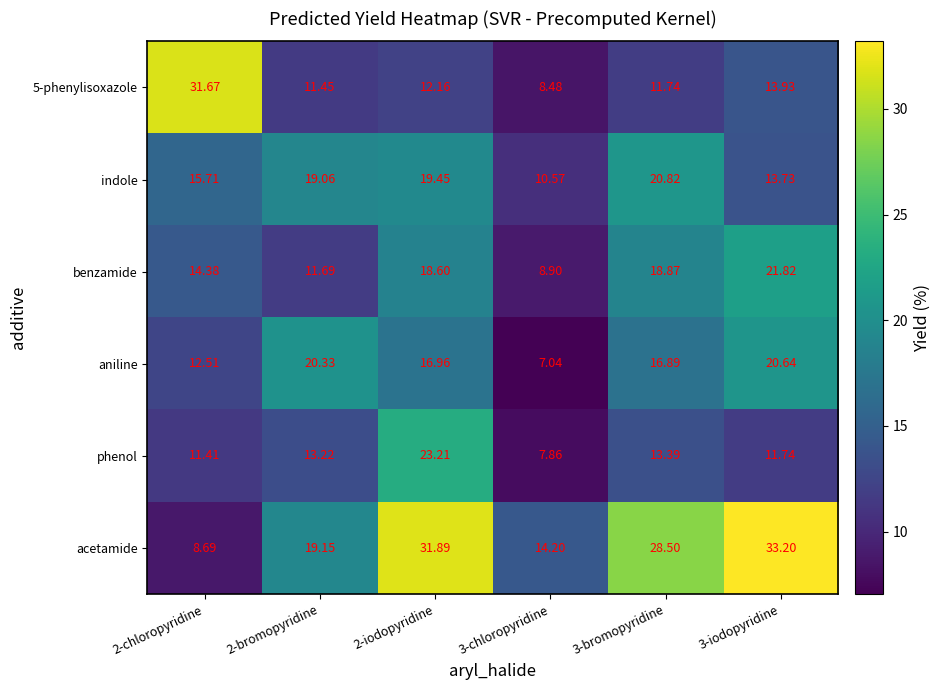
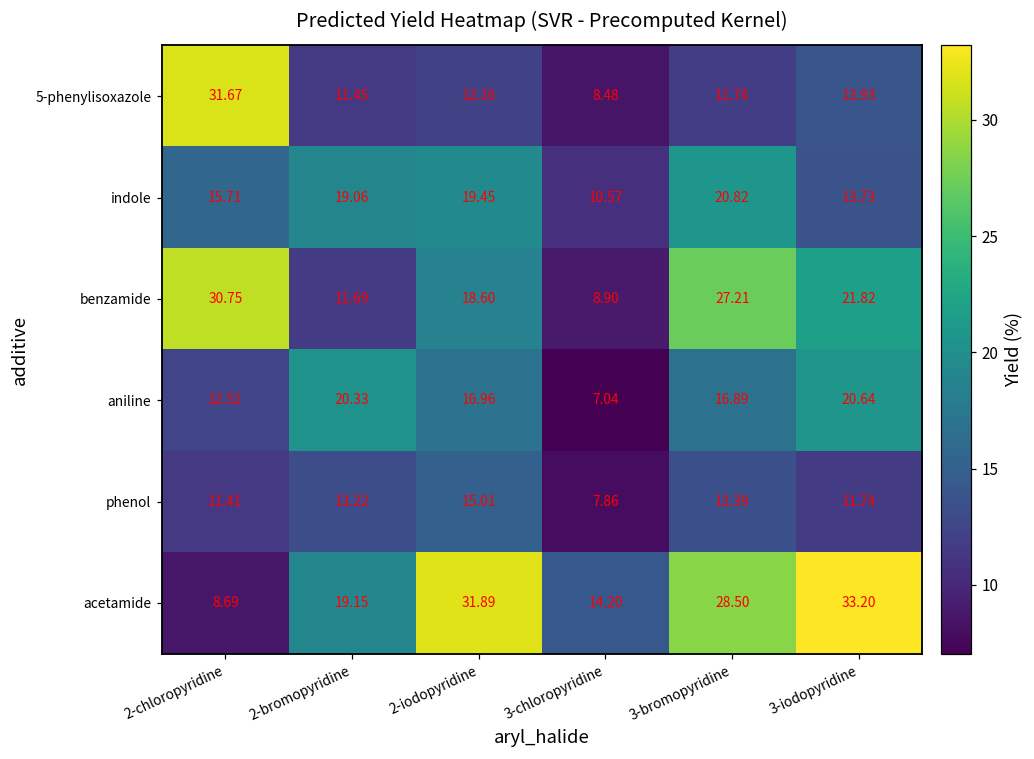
benzamide, 2-chloropyridine: 14.38 -> 30.75
benzamide, 3-bromopyridine: 18.87 -> 27.21
phenol, 2-iodopyridine: 23.21 -> 15.01
